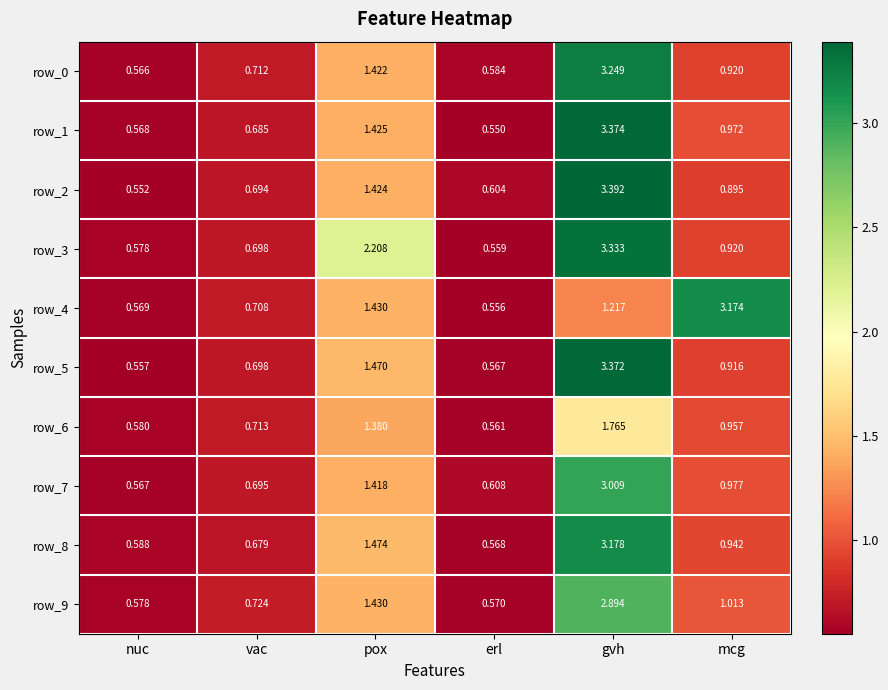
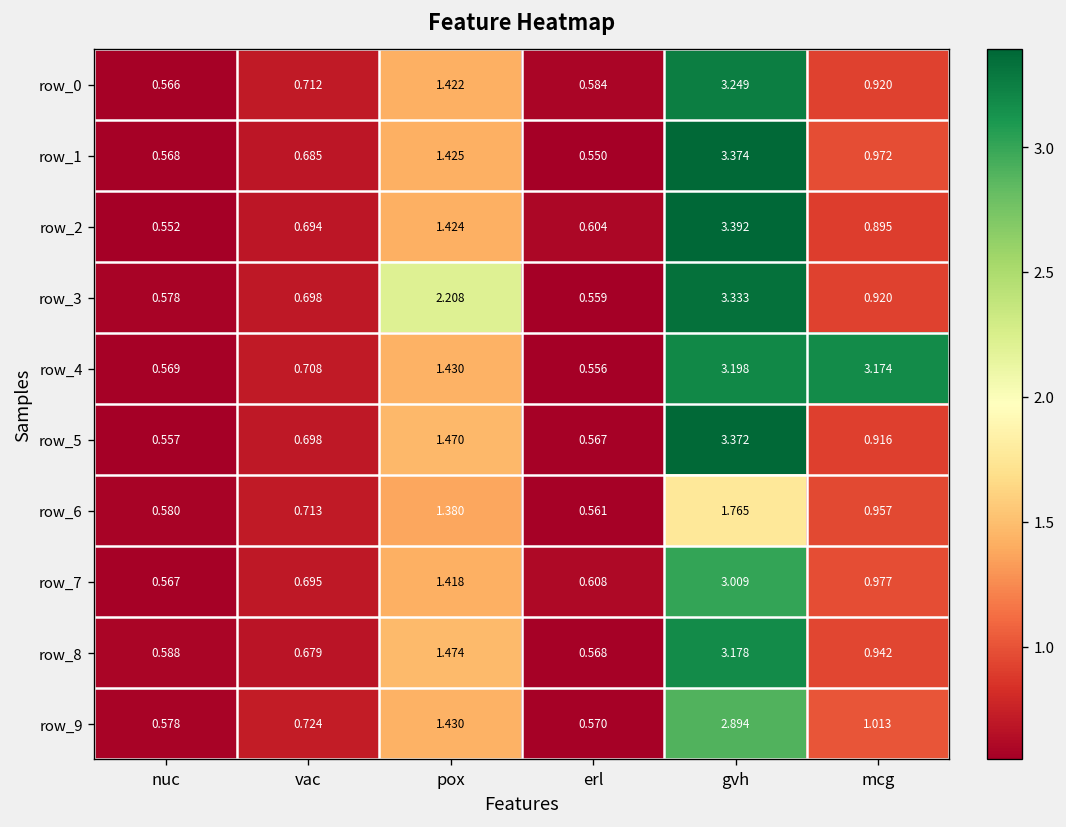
row_4, gvh: 1.217 -> 3.198
